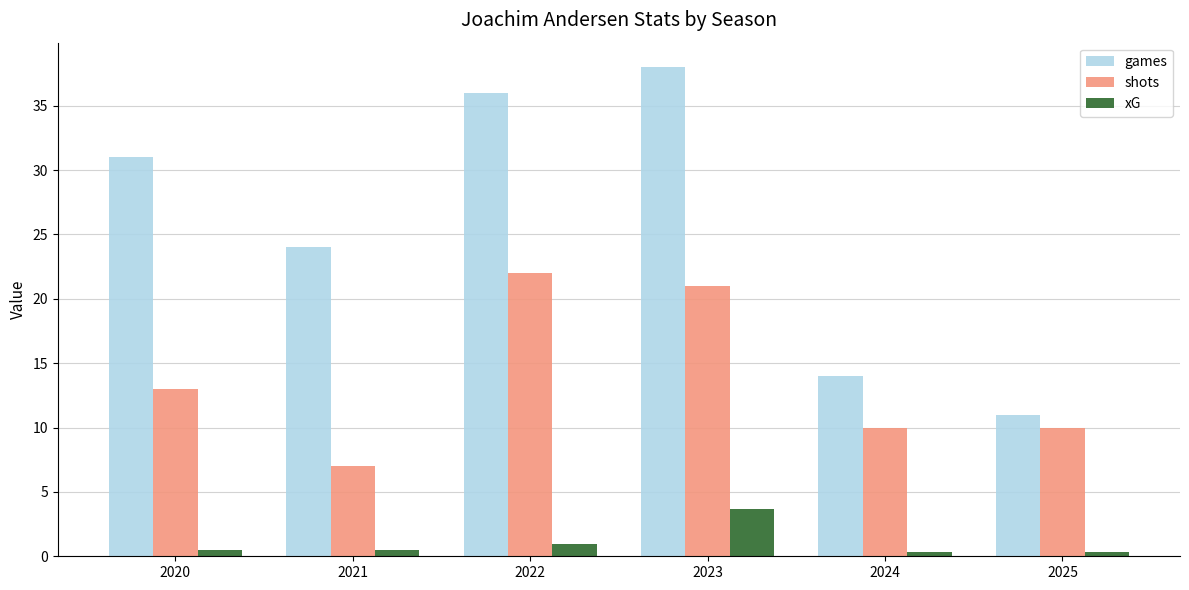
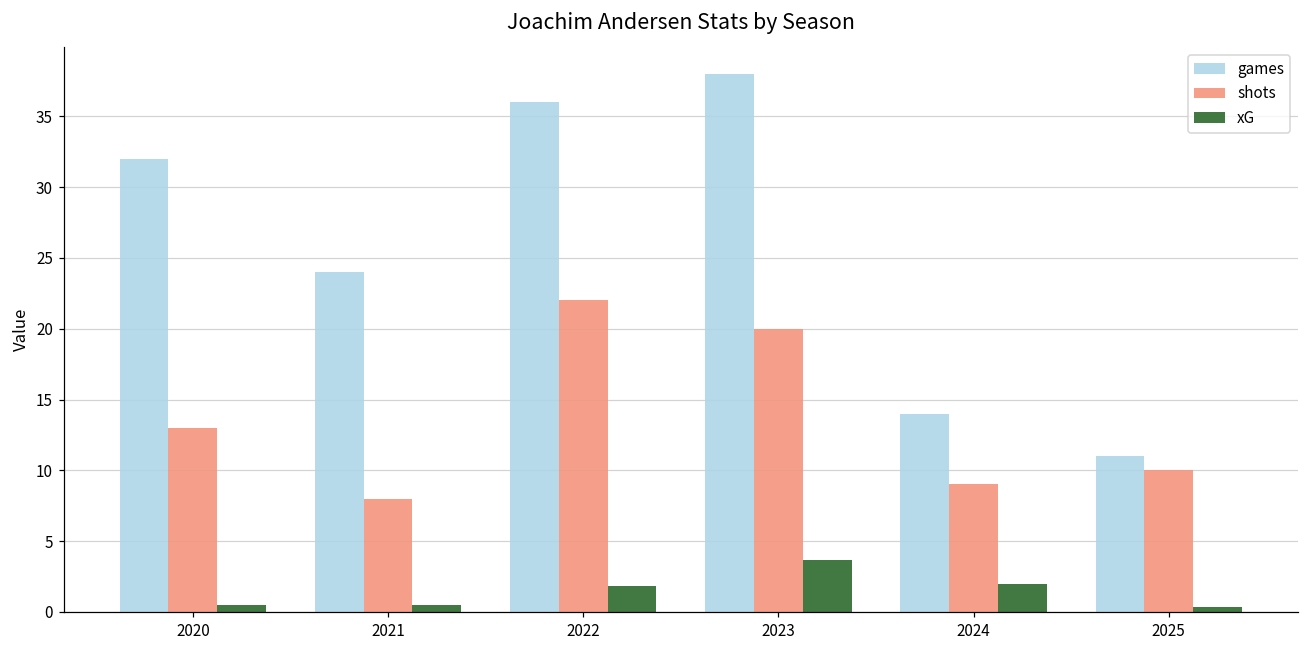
games, 2020: 31 -> 32
shots, 2021: 7 -> 8
xG, 2022: 0.9 -> 1.9
shots, 2023: 21 -> 20
shots, 2024: 10 -> 9
xG, 2024: 0.3 -> 2.0
